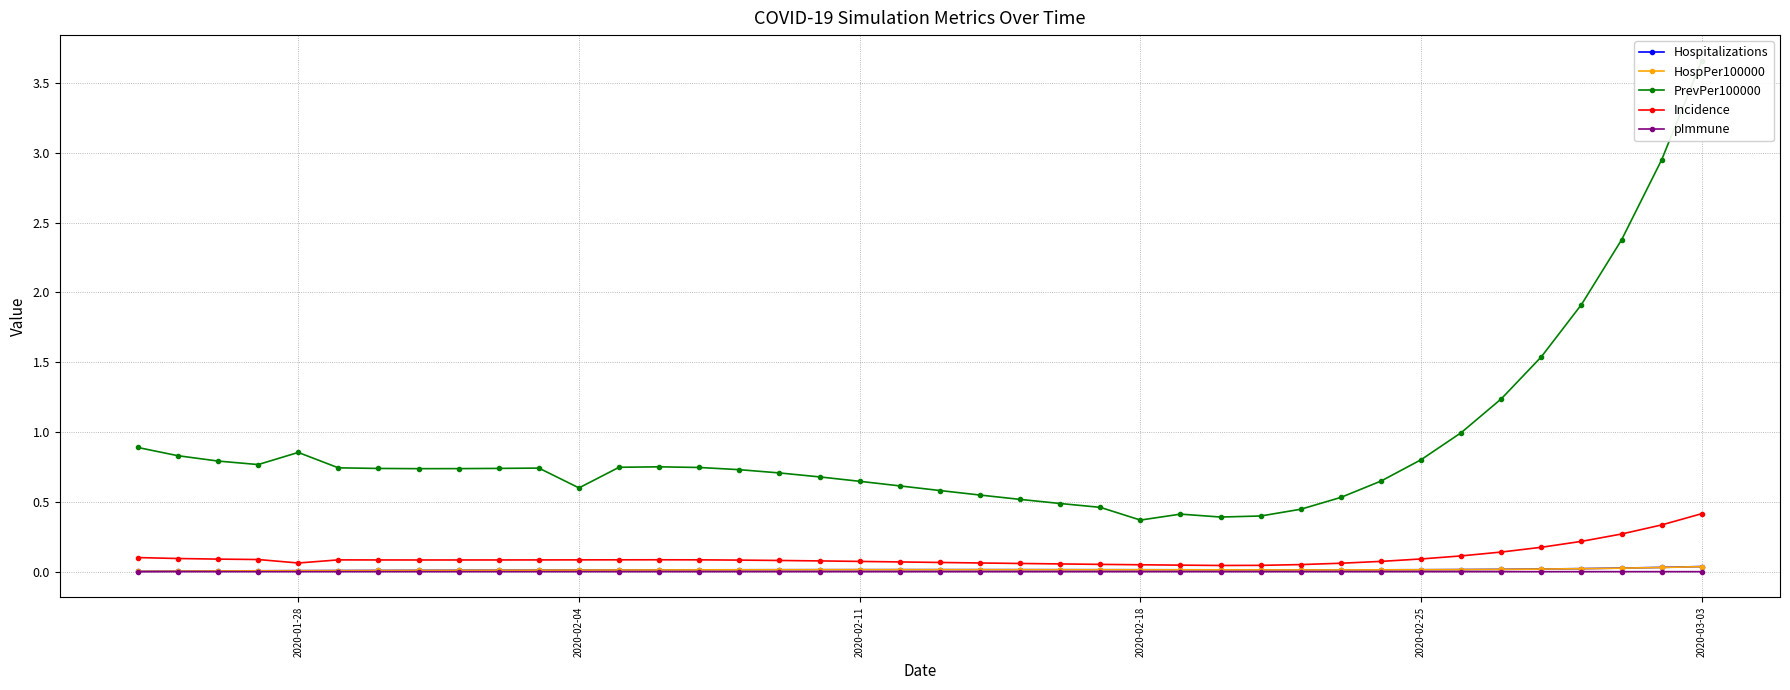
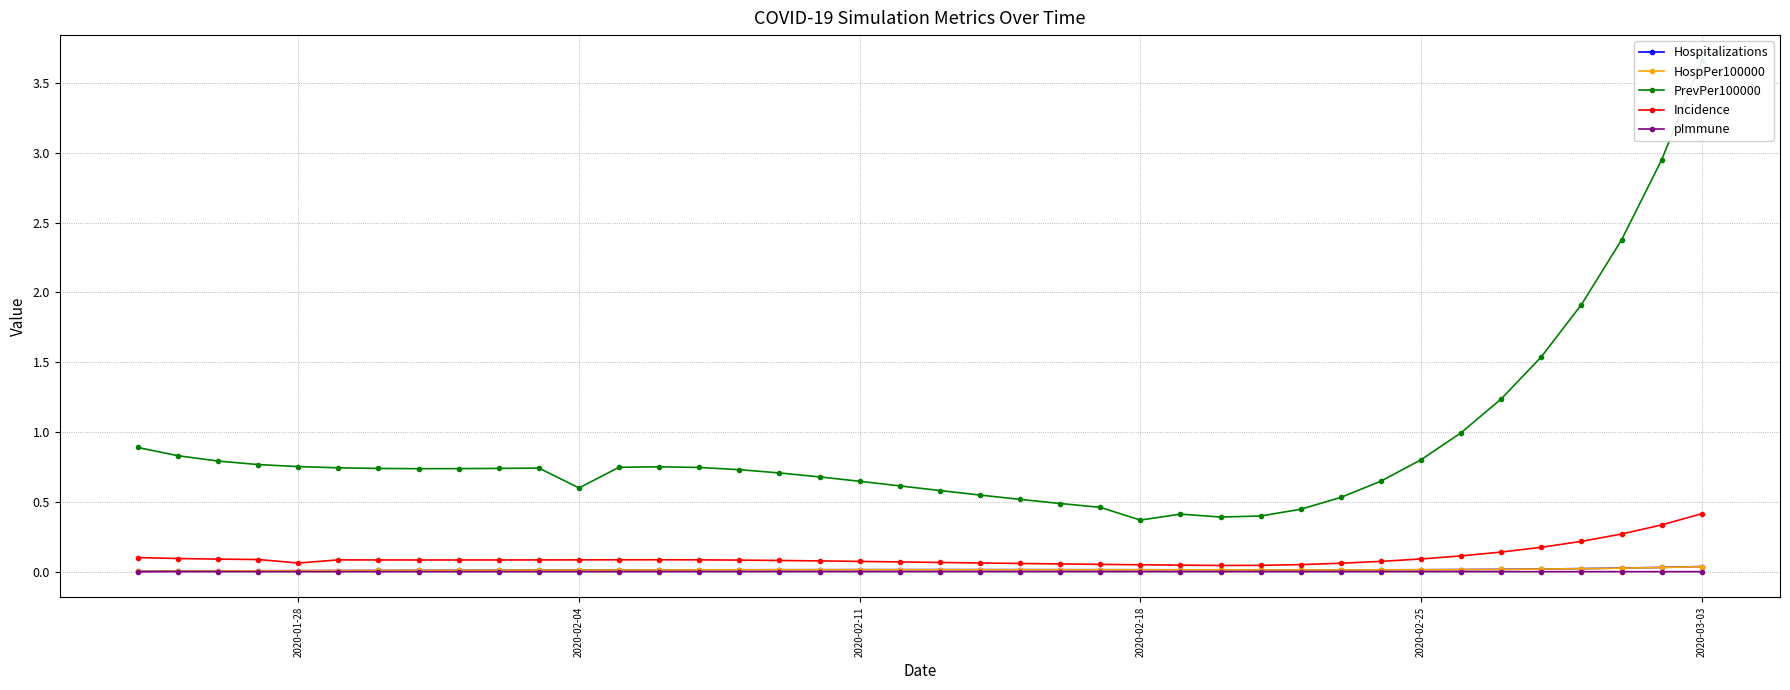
PrevPer100000, 2020-01-28: 0.85 -> 0.75
